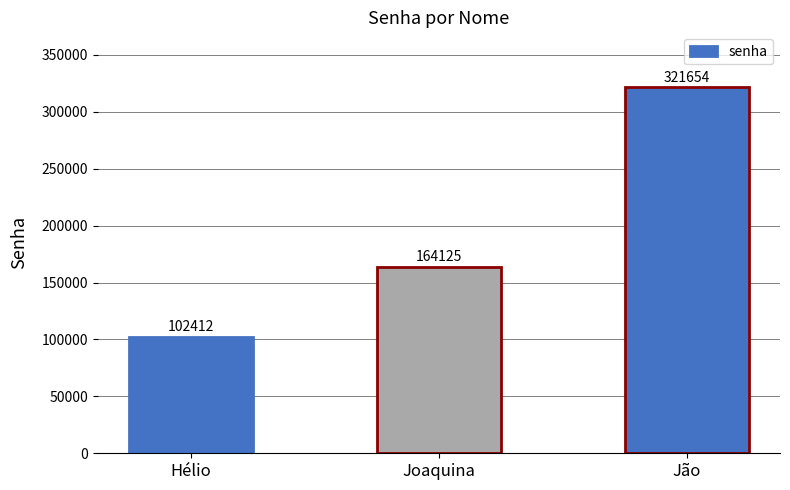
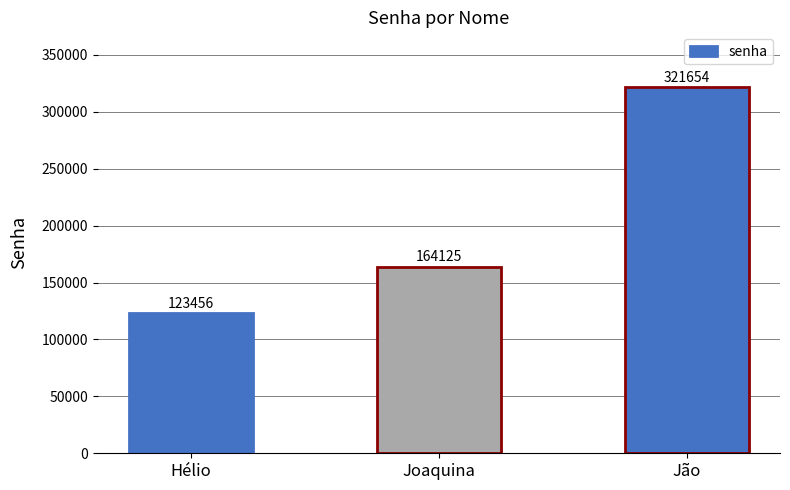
Hélio: 102412 -> 123456
